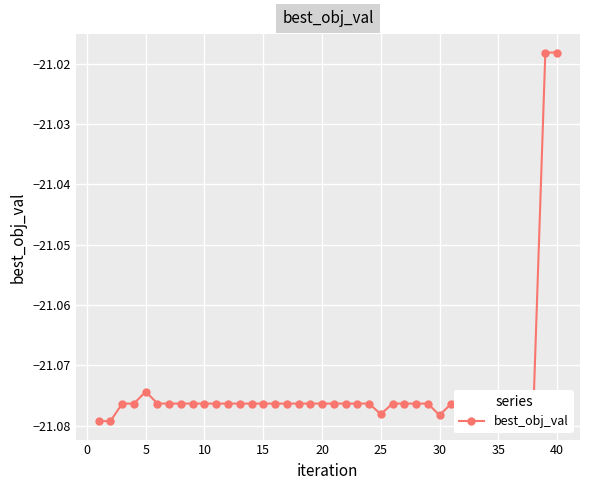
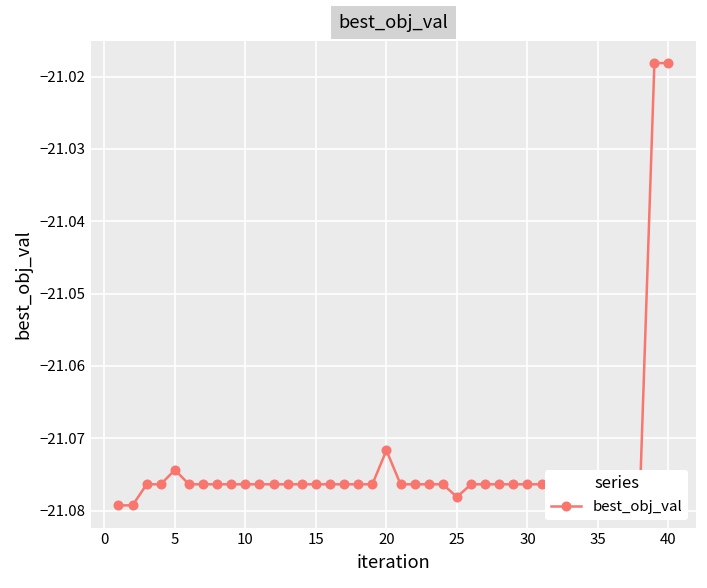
20: -21.076 -> -21.072
30: -21.078 -> -21.076
